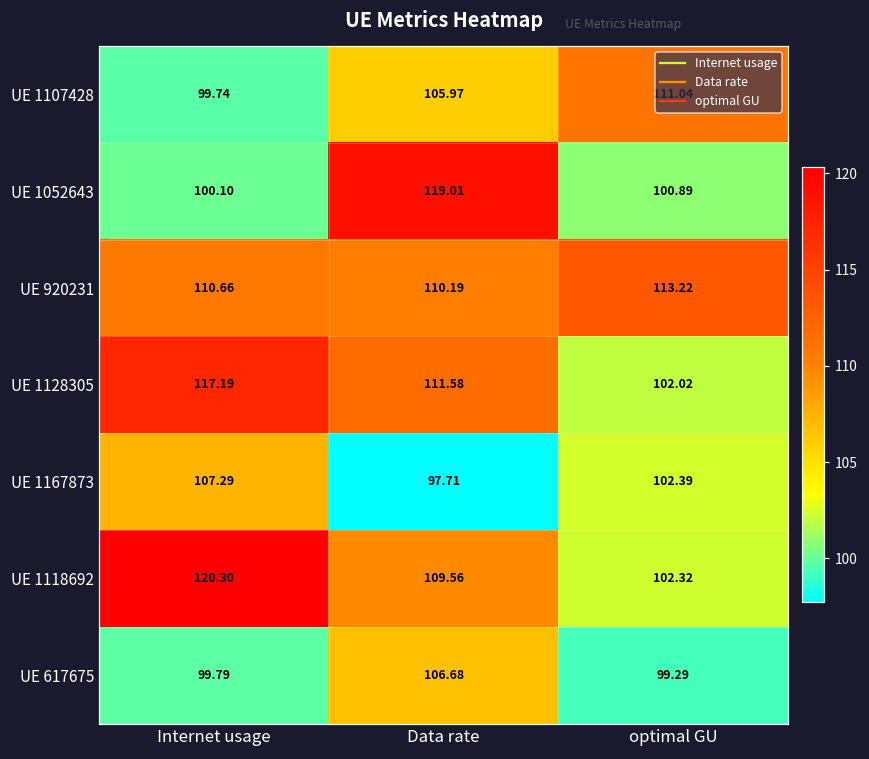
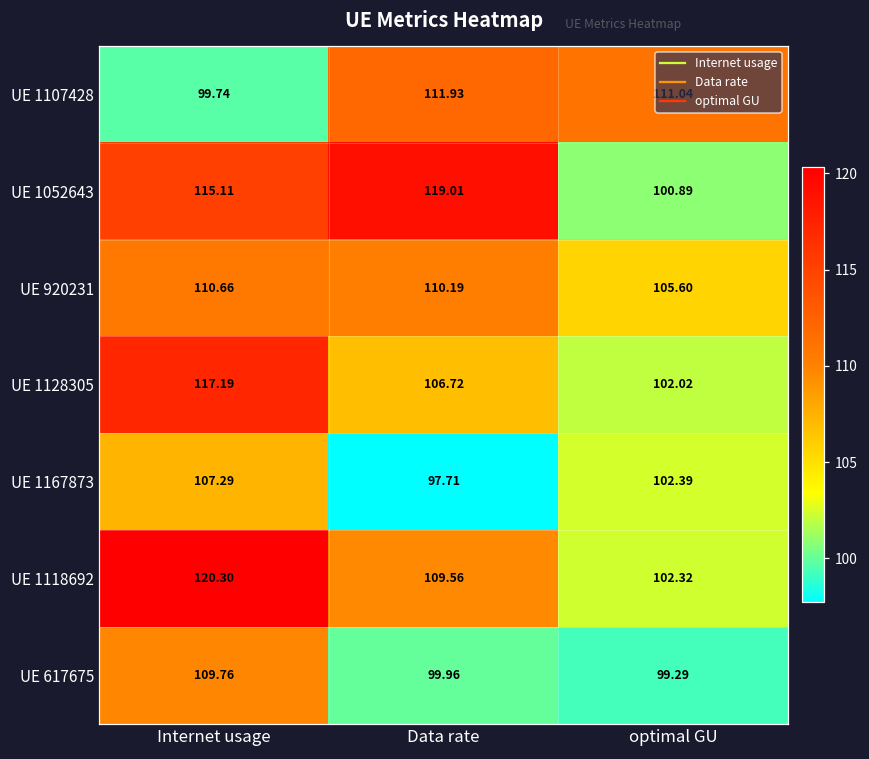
UE 1107428, Data rate: 105.97 -> 111.93
UE 1052643, Internet usage: 100.10 -> 115.11
UE 920231, optimal GU: 113.22 -> 105.60
UE 1128305, Data rate: 111.58 -> 106.72
UE 617675, Internet usage: 99.79 -> 109.76
UE 617675, Data rate: 106.68 -> 99.96
